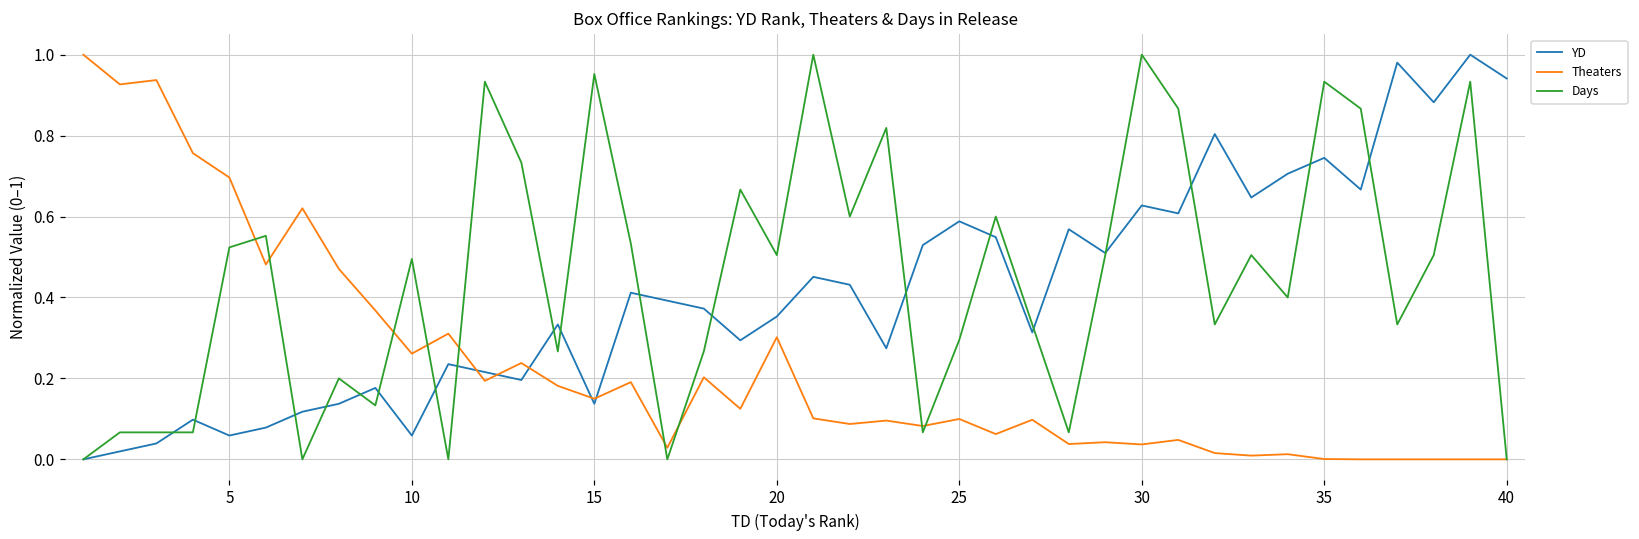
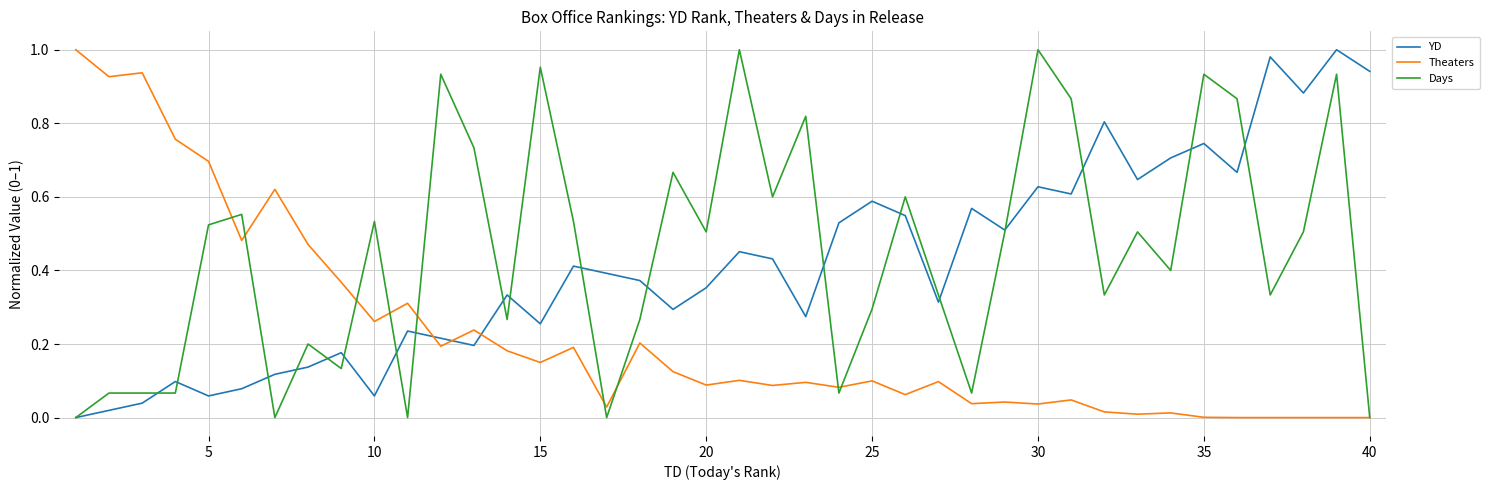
Days, 10: 0.50 -> 0.53
YD, 15: 0.14 -> 0.25
Theaters, 20: 0.30 -> 0.09
